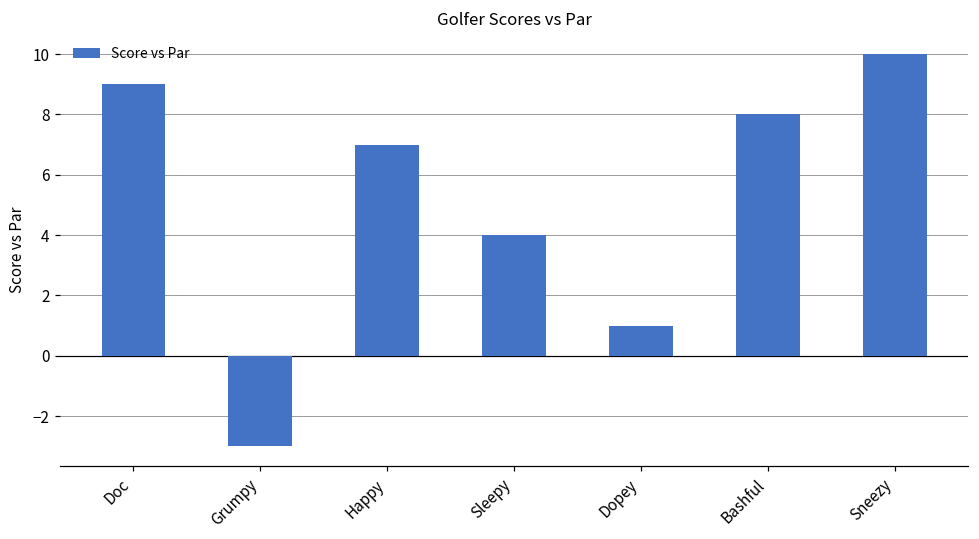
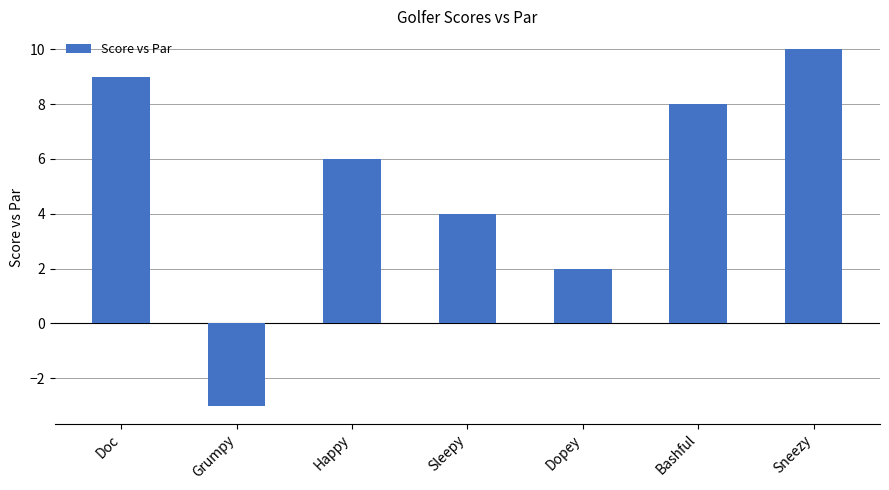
Happy: 7 -> 6
Dopey: 1 -> 2
